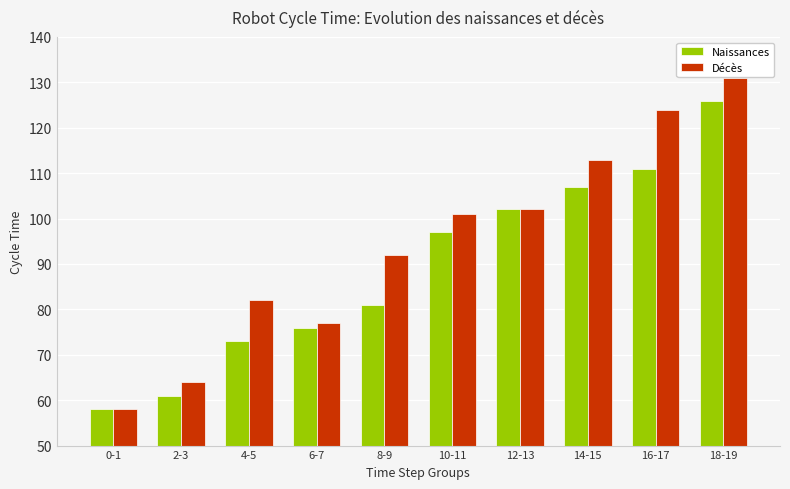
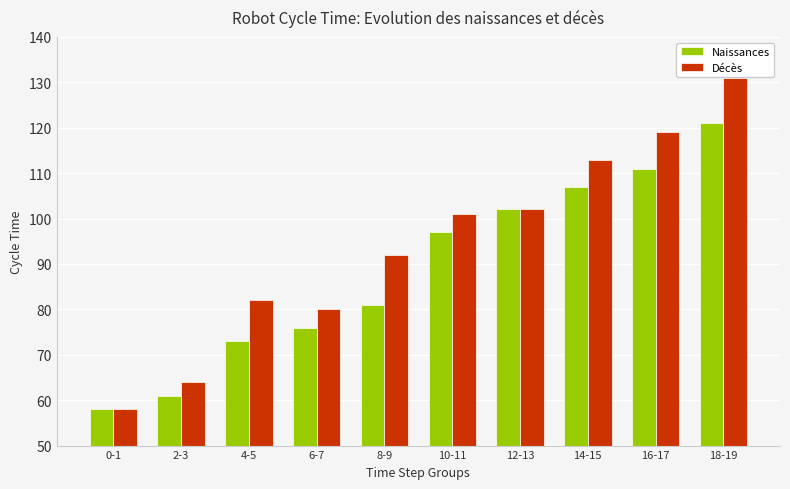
Décès, 6-7: 77 -> 80
Décès, 16-17: 124 -> 119
Naissances, 18-19: 126 -> 121
